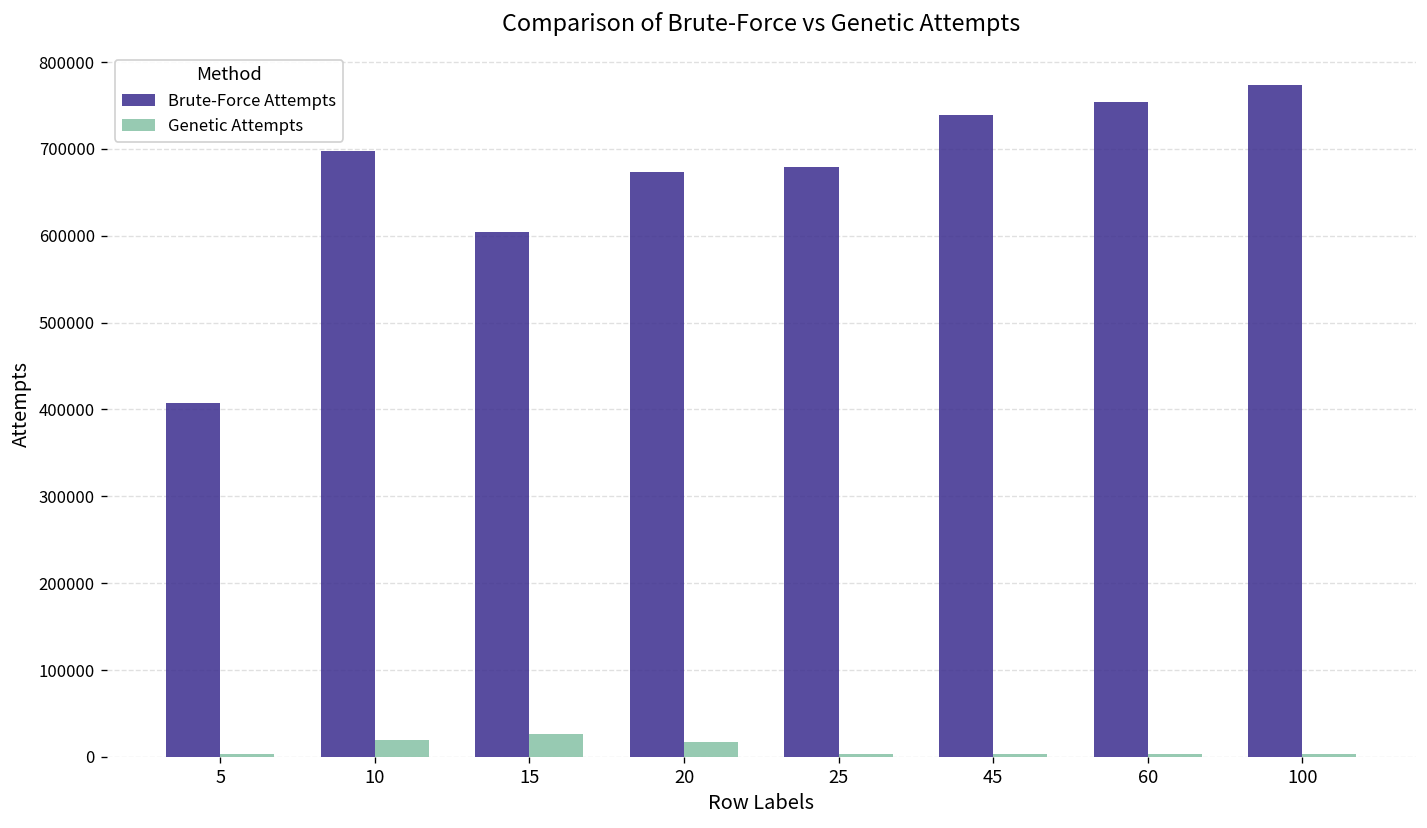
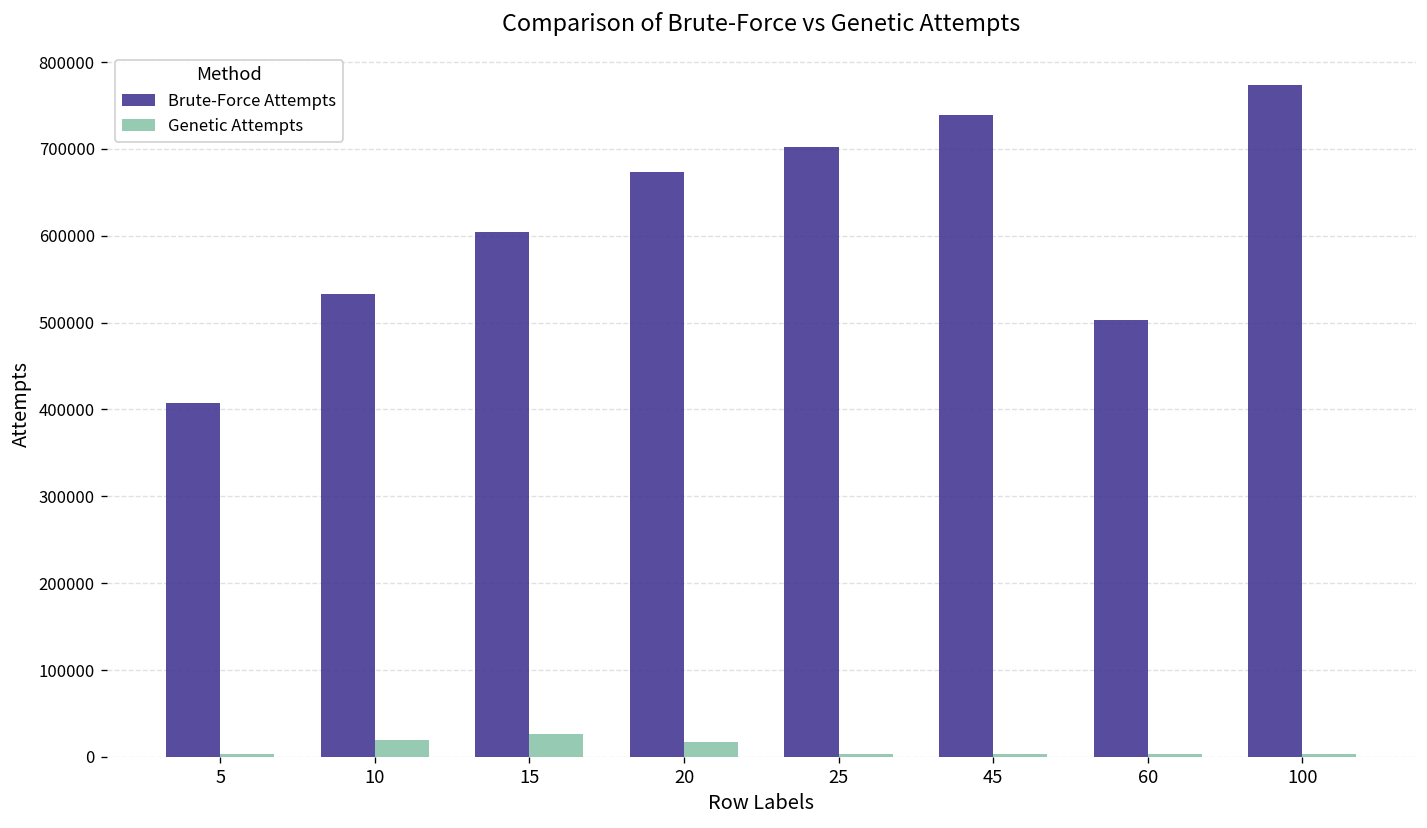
Brute-Force Attempts, 10: 700000 -> 530000
Brute-Force Attempts, 25: 680000 -> 700000
Brute-Force Attempts, 60: 750000 -> 500000
